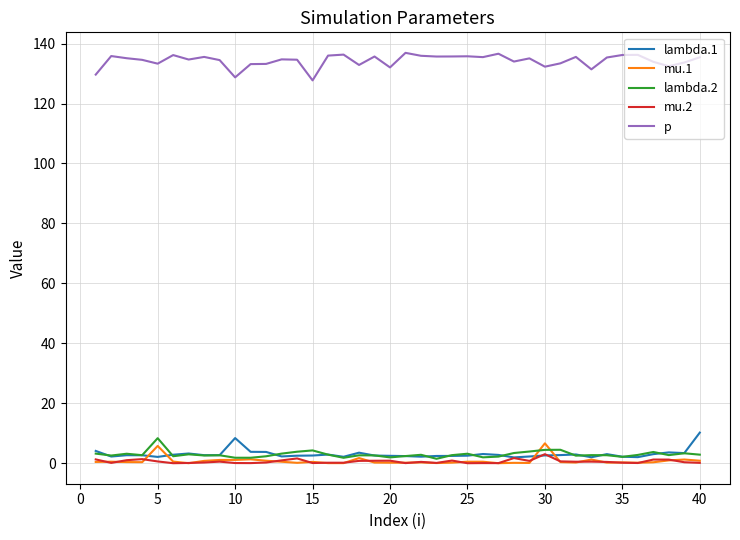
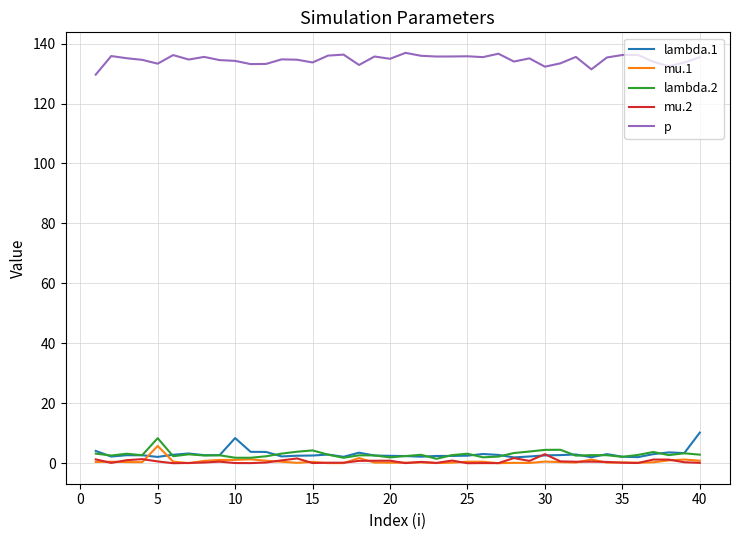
p, 10: 129 -> 134
p, 15: 128 -> 134
p, 20: 132 -> 135
mu.1, 30: 7 -> 1
